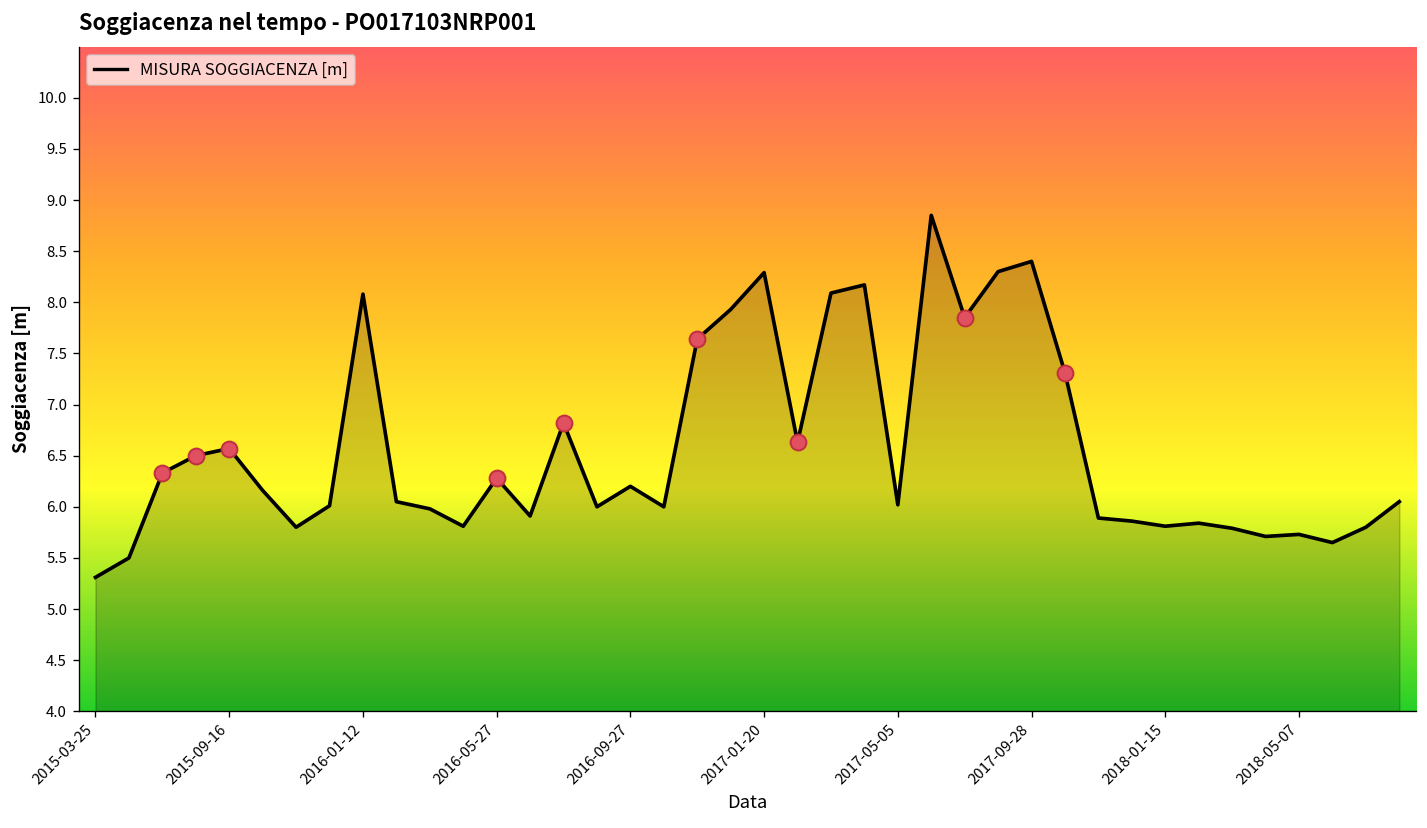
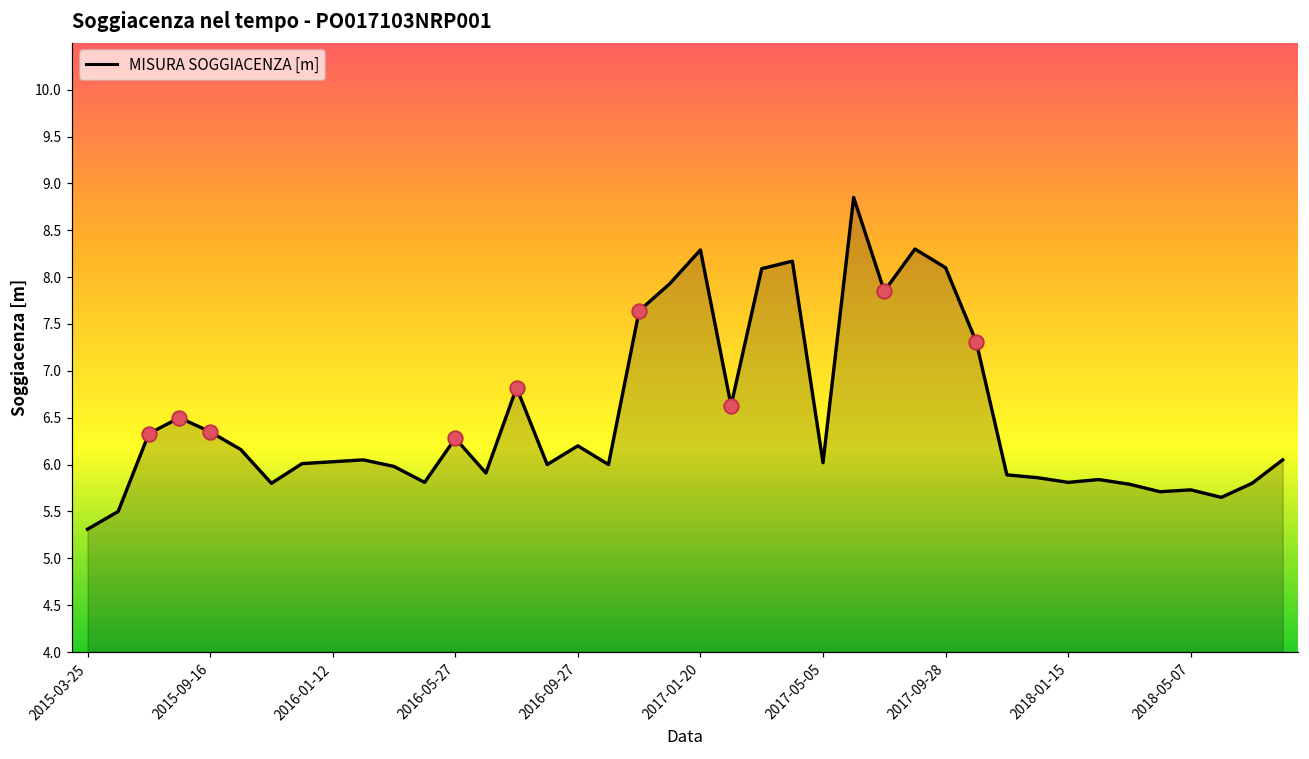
MISURA SOGGIACENZA [m], 2015-09-16: 6.6 -> 6.4
MISURA SOGGIACENZA [m], 2016-01-12: 8.1 -> 6.0
MISURA SOGGIACENZA [m], 2017-09-28: 8.4 -> 8.1
